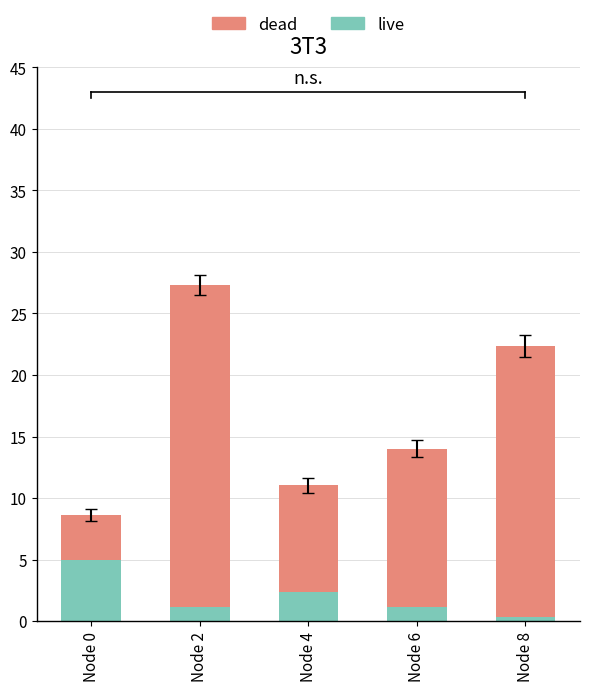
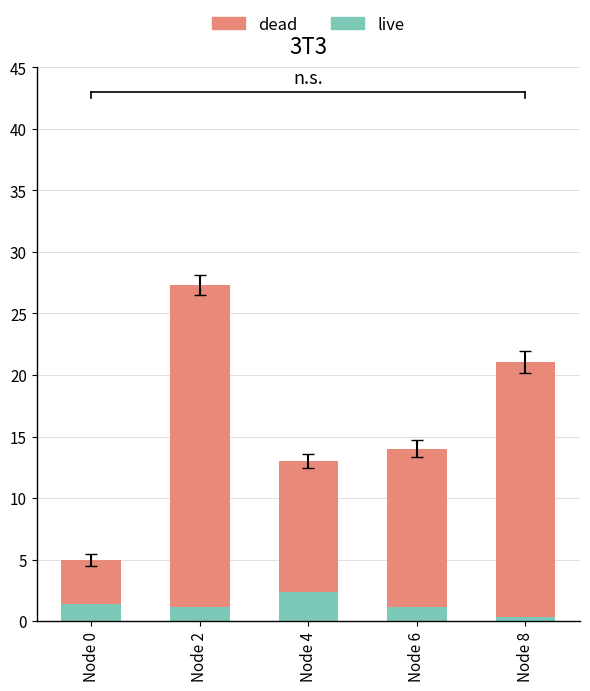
live, Node 0: 5.0 -> 1.4
dead, Node 4: 8.7 -> 10.6
dead, Node 8: 22.0 -> 20.7
